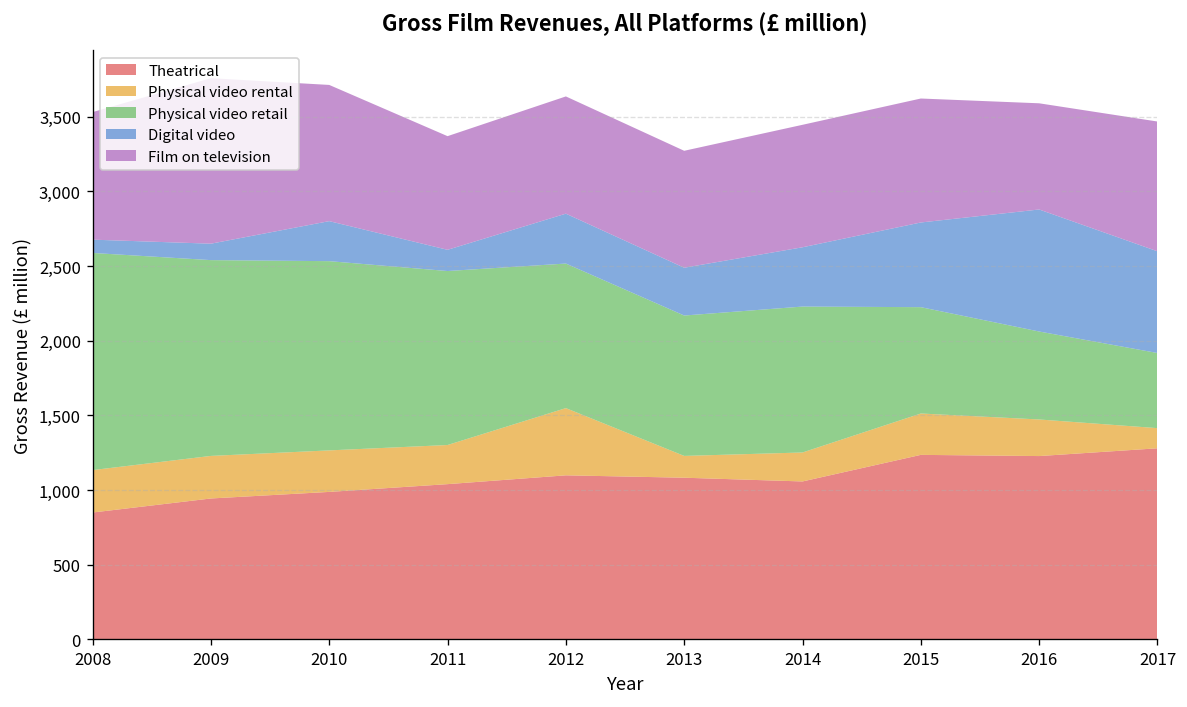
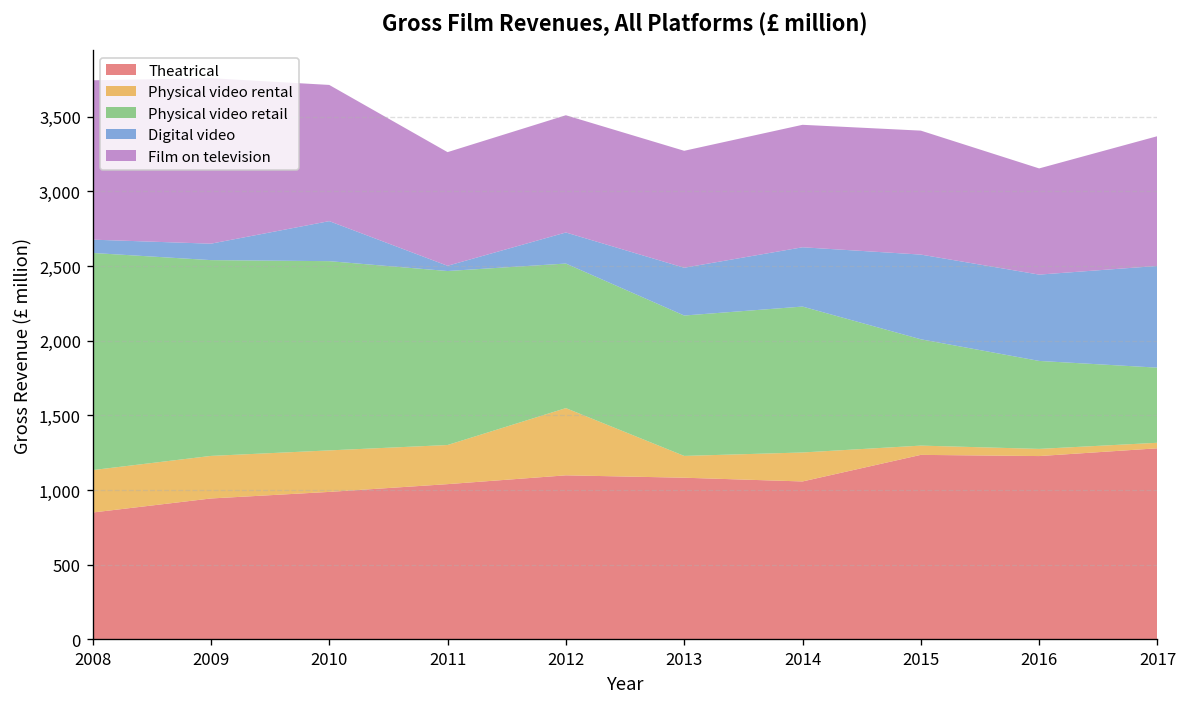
Film on television, 2008: 850 -> 1,070
Digital video, 2011: 140 -> 40
Digital video, 2012: 330 -> 210
Physical video rental, 2015: 280 -> 60
Physical video rental, 2016: 250 -> 50
Digital video, 2016: 820 -> 580
Physical video rental, 2017: 140 -> 40
